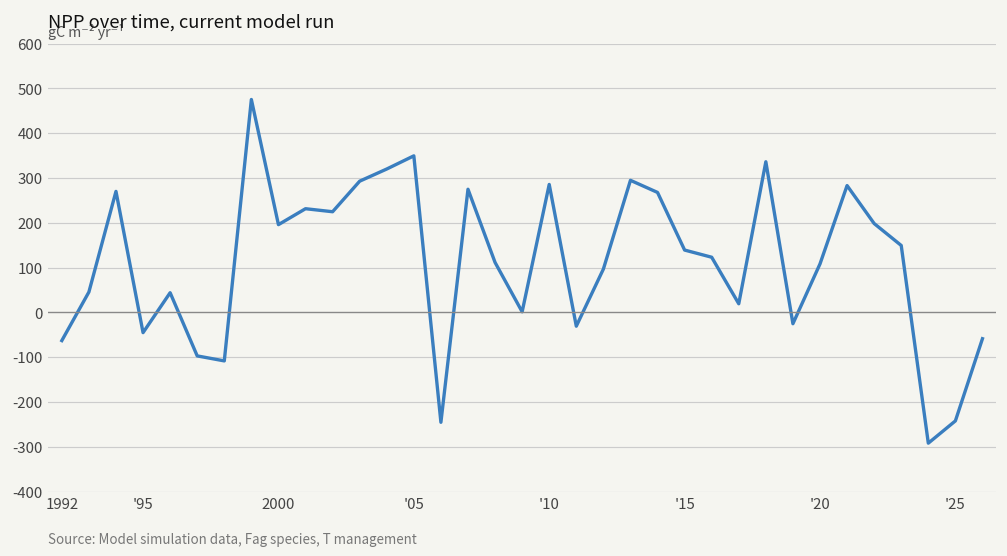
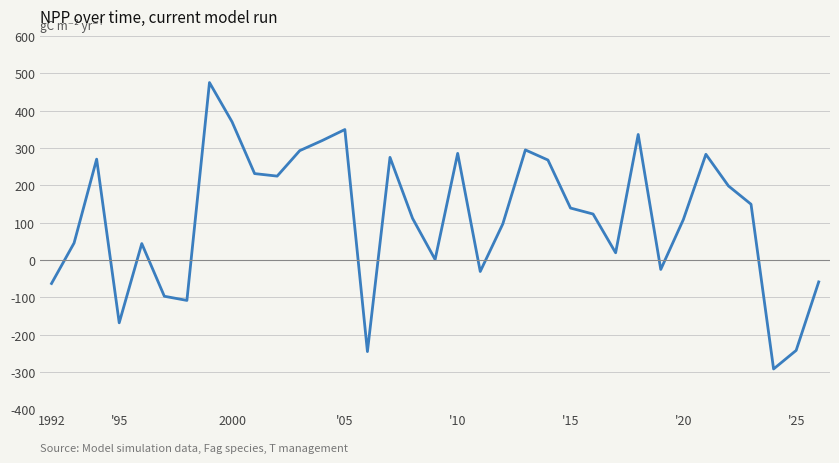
'95: -50 -> -170
2000: 200 -> 370
